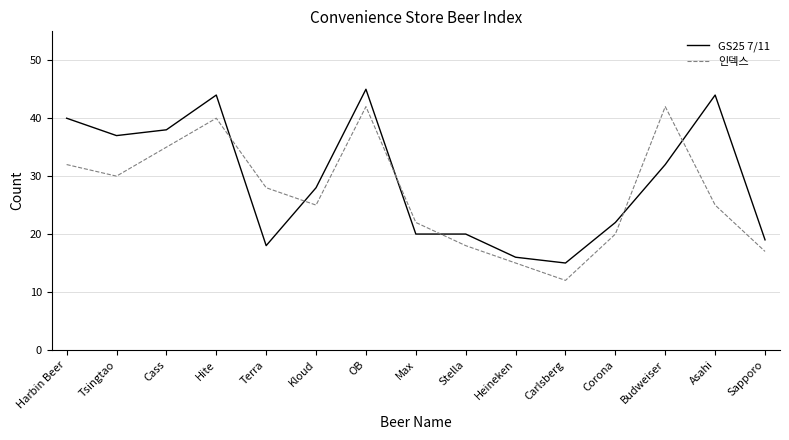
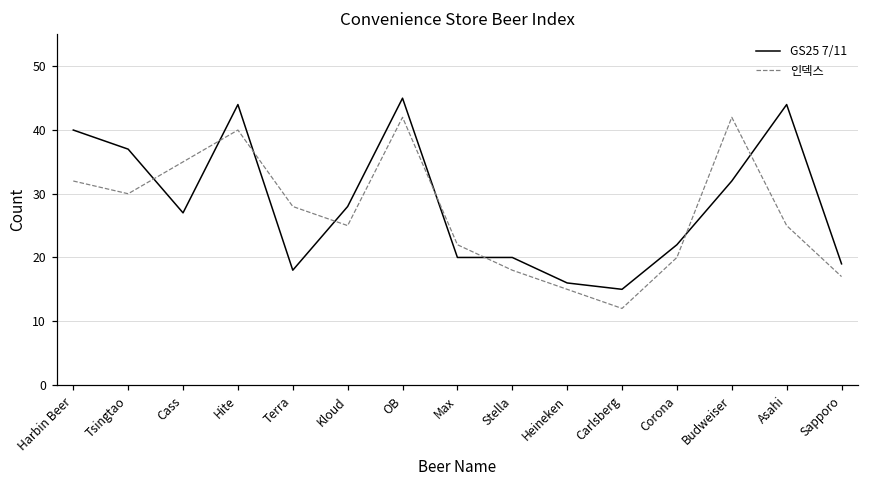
GS25 7/11, Cass: 38 -> 27
